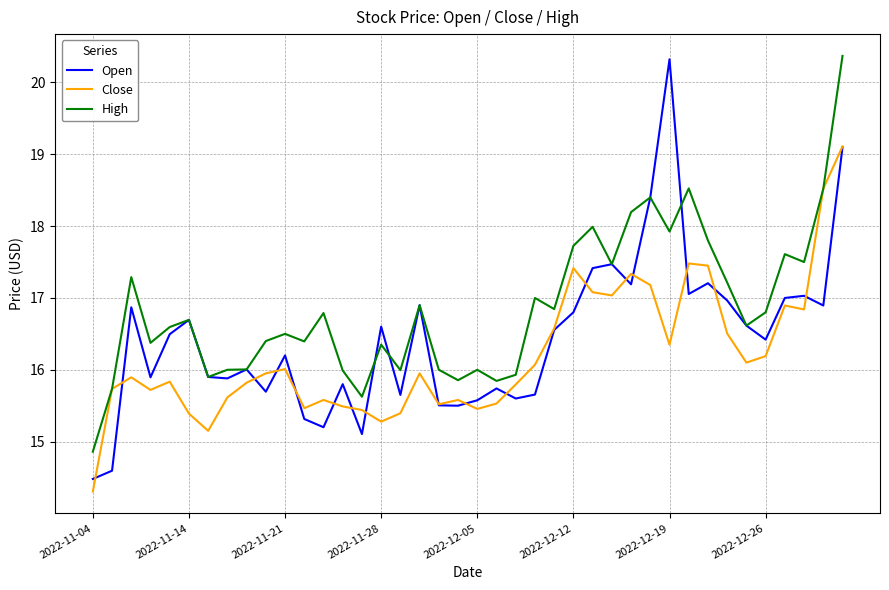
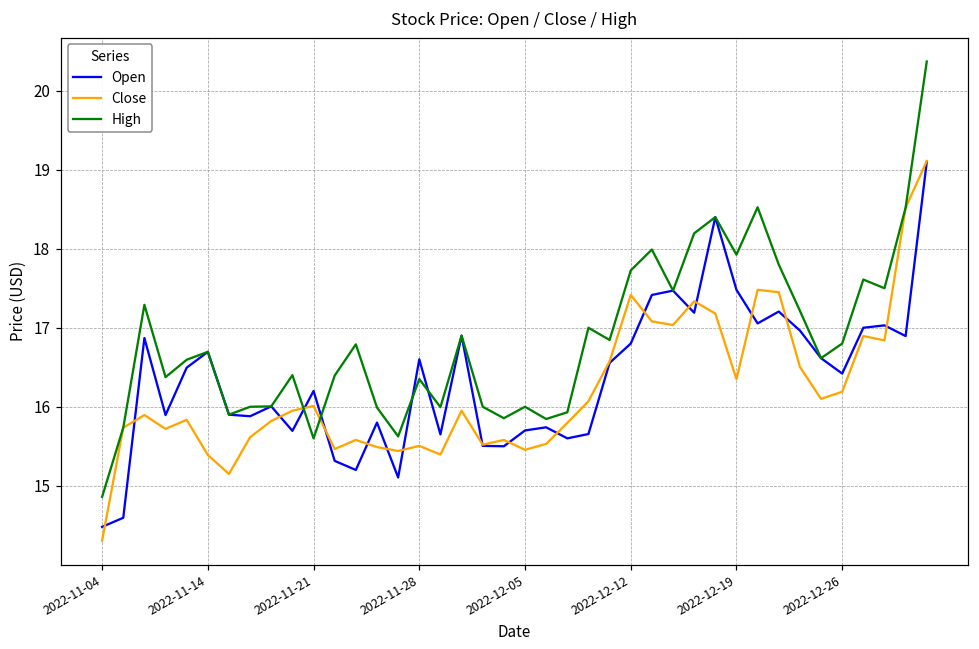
High, 2022-11-21: 16.5 -> 15.6
Close, 2022-11-28: 15.3 -> 15.5
Open, 2022-12-05: 15.6 -> 15.7
Open, 2022-12-19: 20.3 -> 17.5
